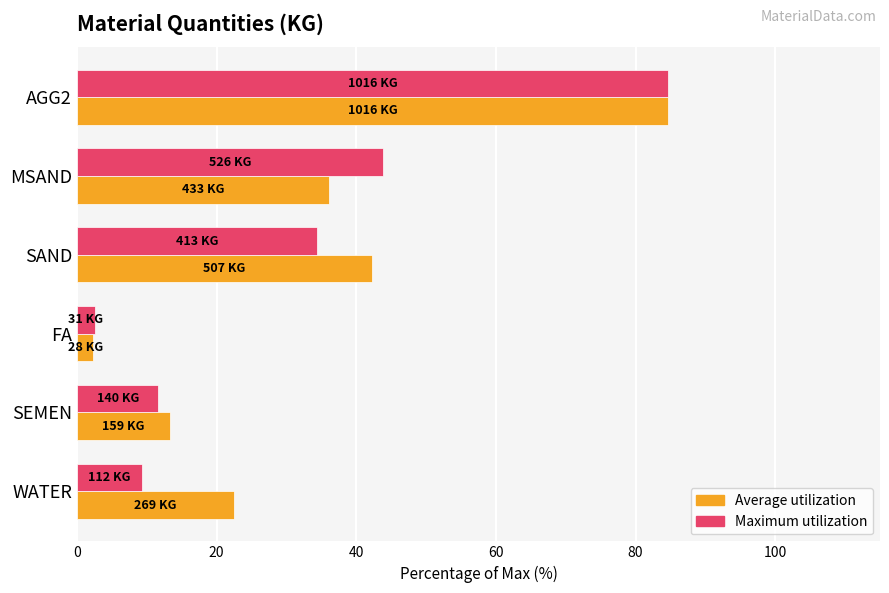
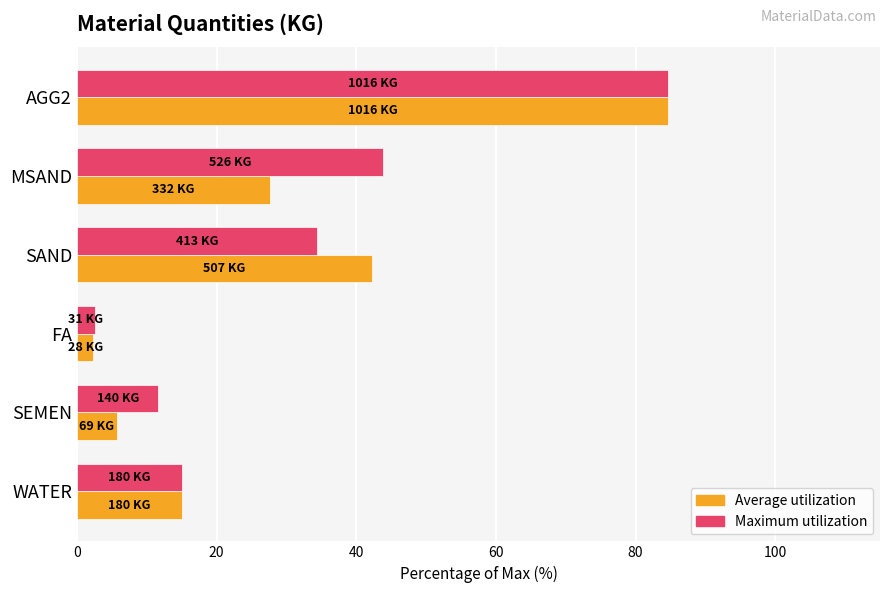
Average utilization, MSAND: 433 -> 332
Average utilization, SEMEN: 159 -> 69
Maximum utilization, WATER: 112 -> 180
Average utilization, WATER: 269 -> 180
